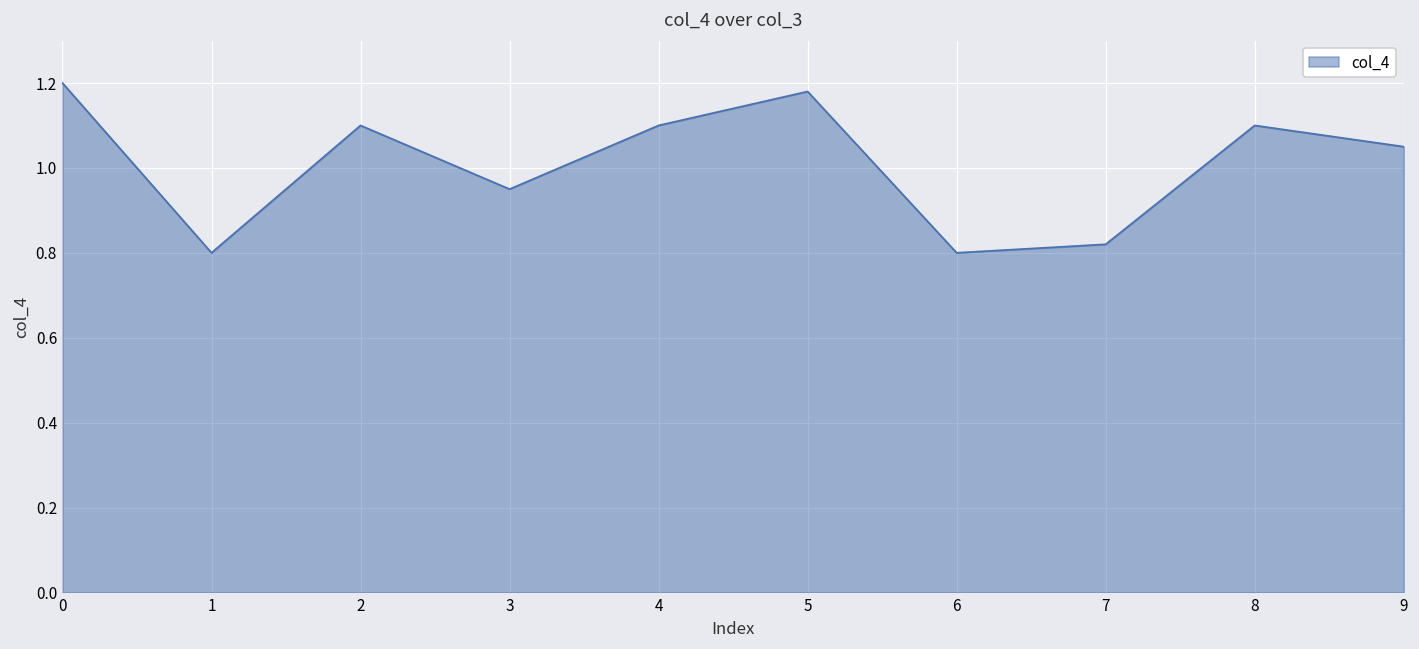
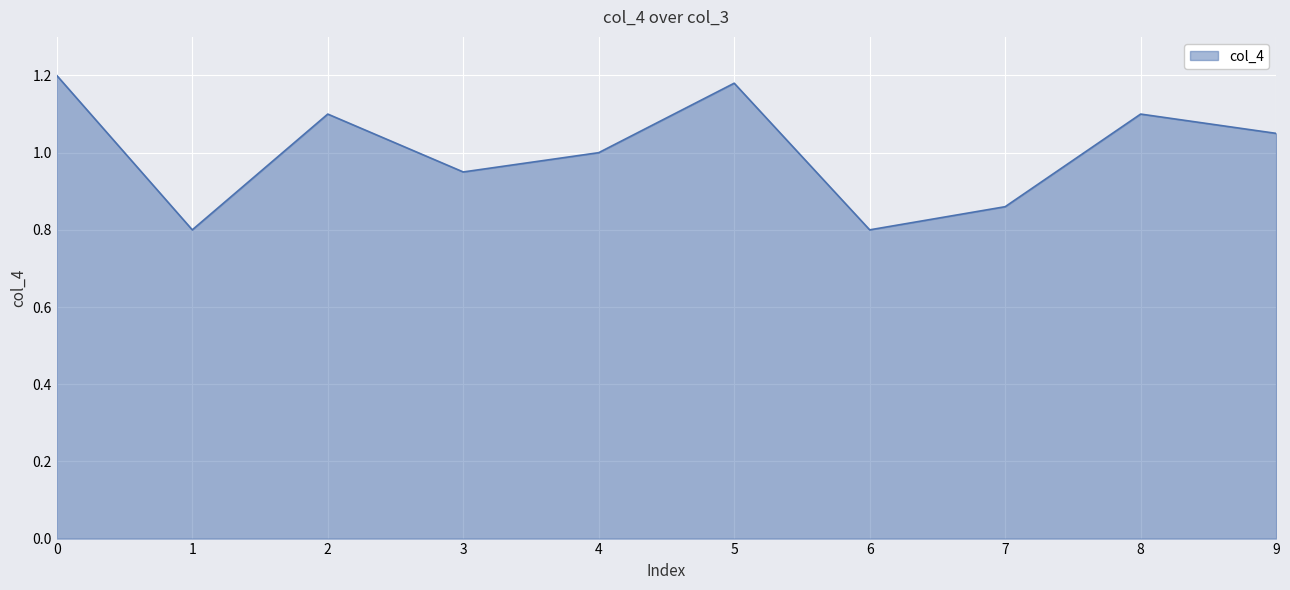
4: 1.1 -> 1.0
7: 0.82 -> 0.86
